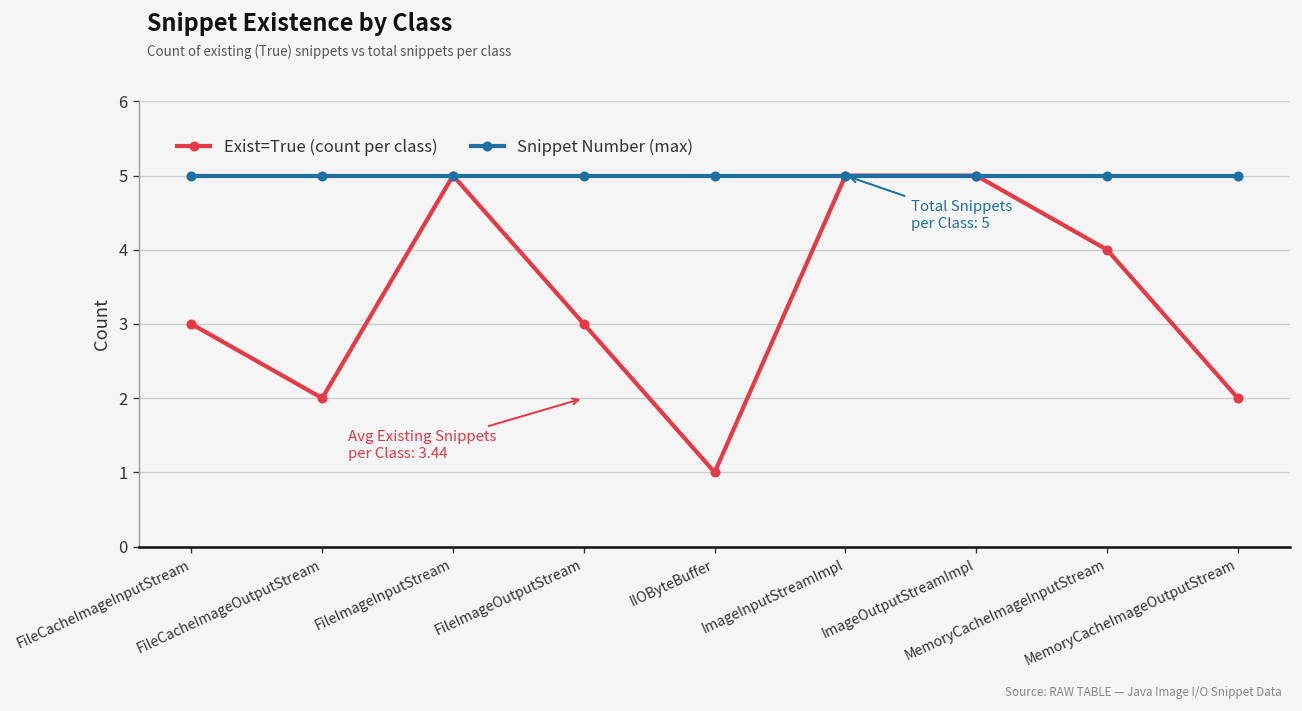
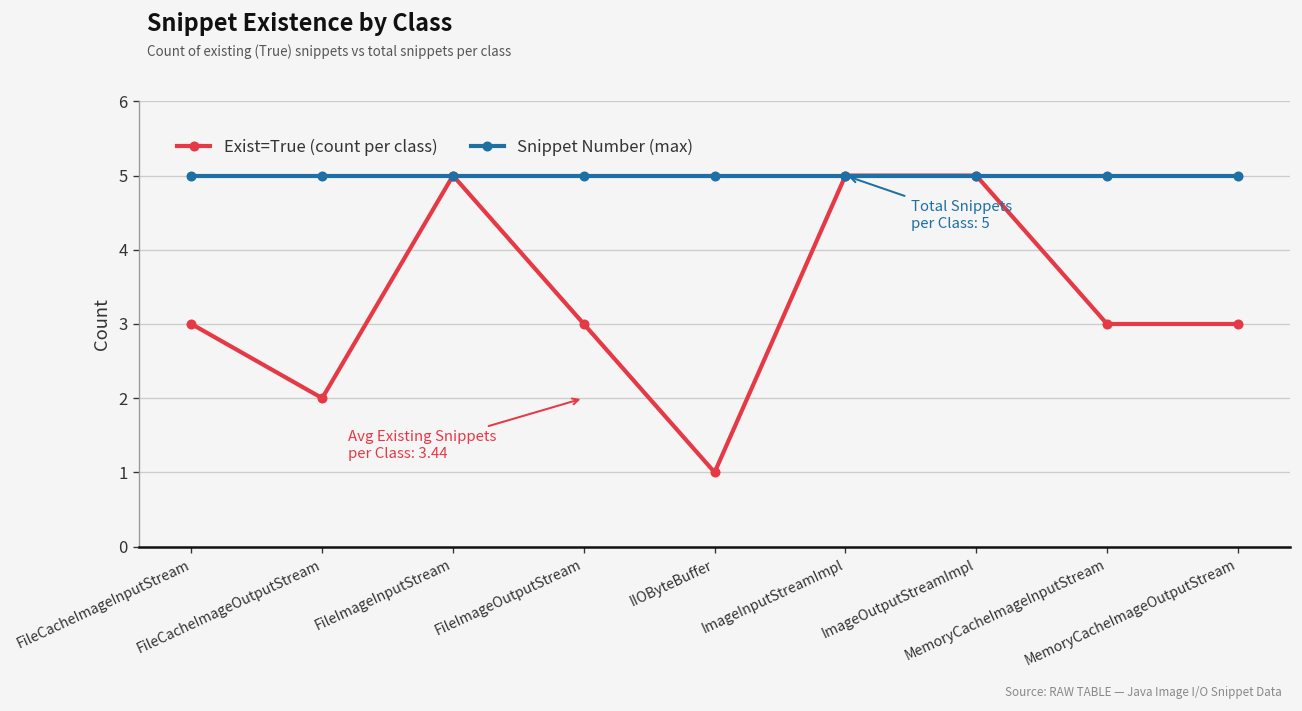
Exist=True (count per class), MemoryCacheImageInputStream: 4 -> 3
Exist=True (count per class), MemoryCacheImageOutputStream: 2 -> 3
